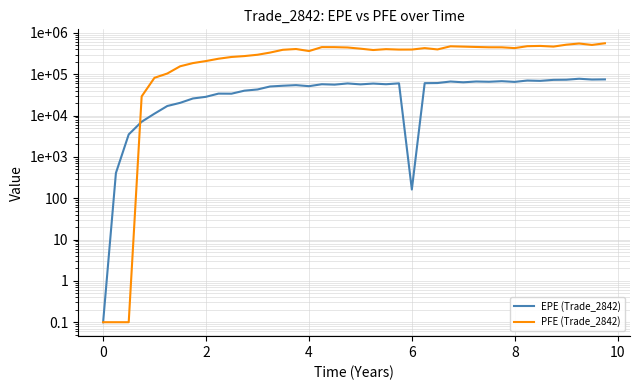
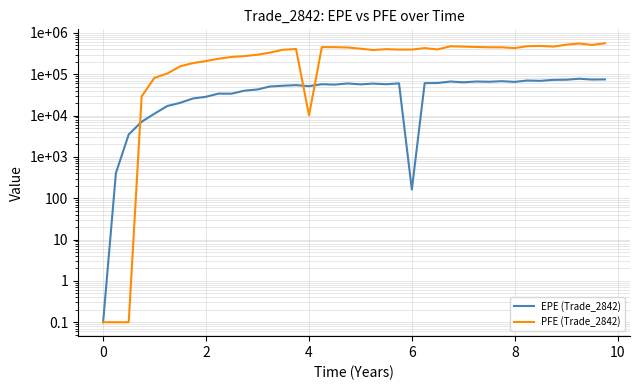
PFE (Trade_2842), 4: 400000 -> 10000
